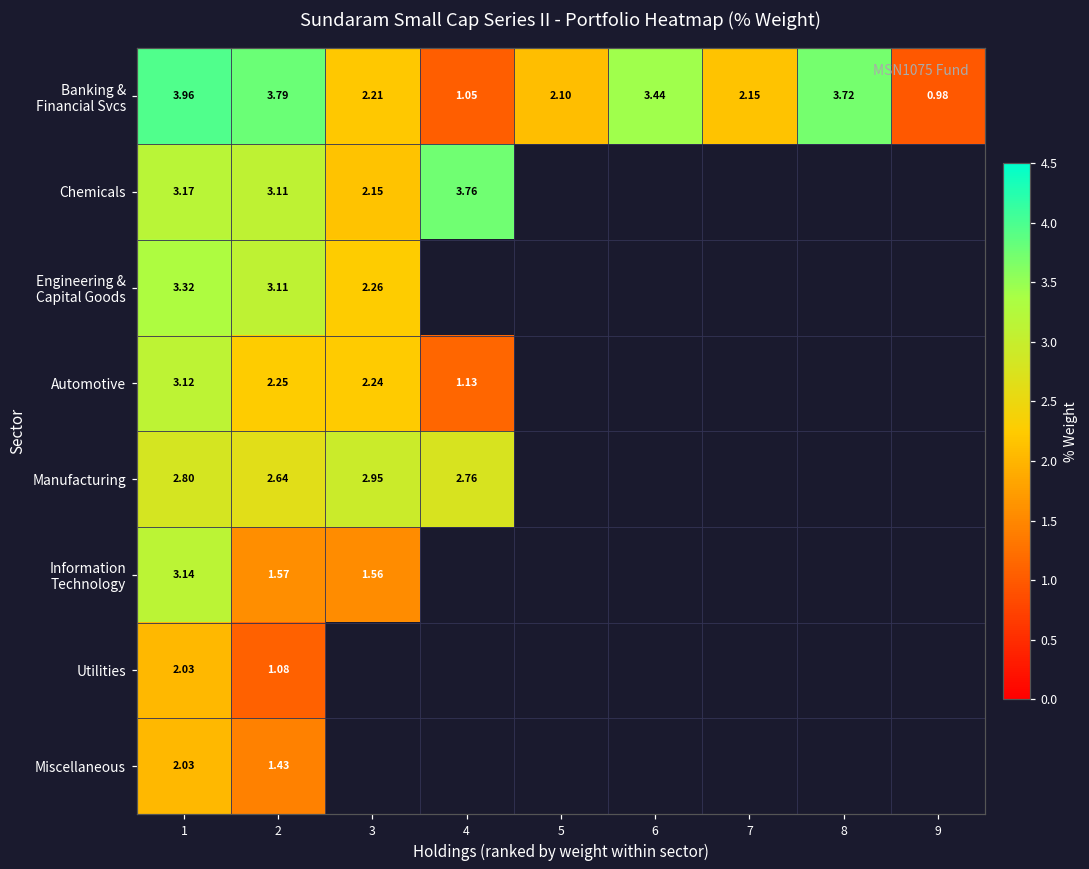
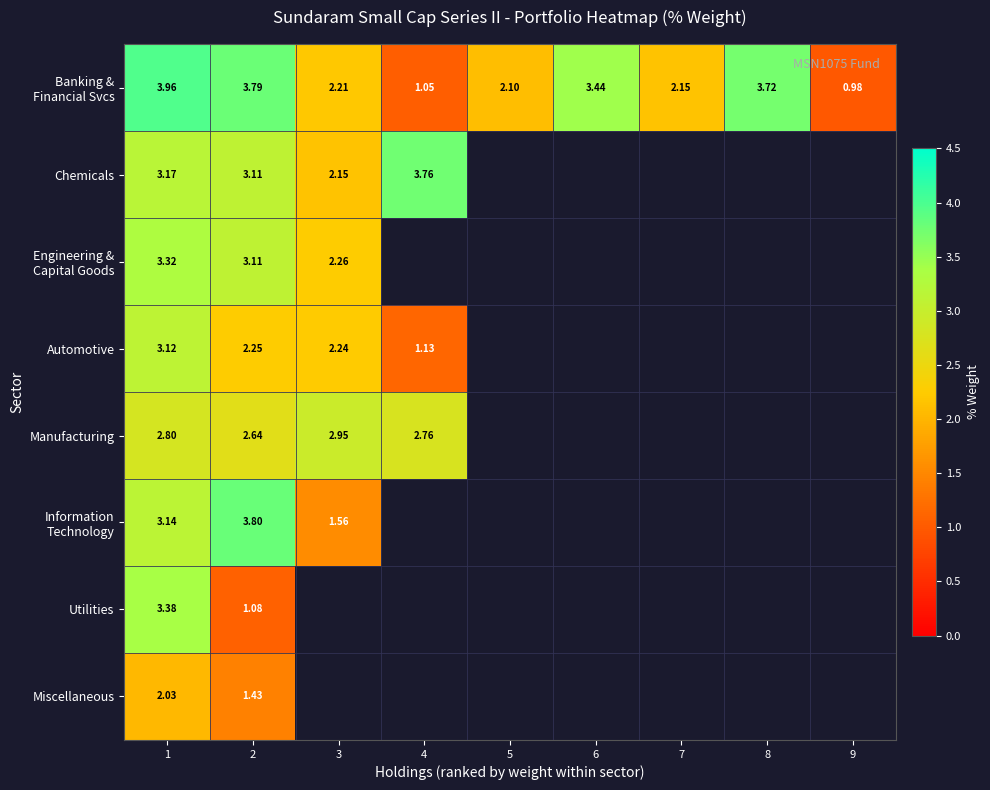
Information Technology, 2: 1.57 -> 3.80
Utilities, 1: 2.03 -> 3.38
